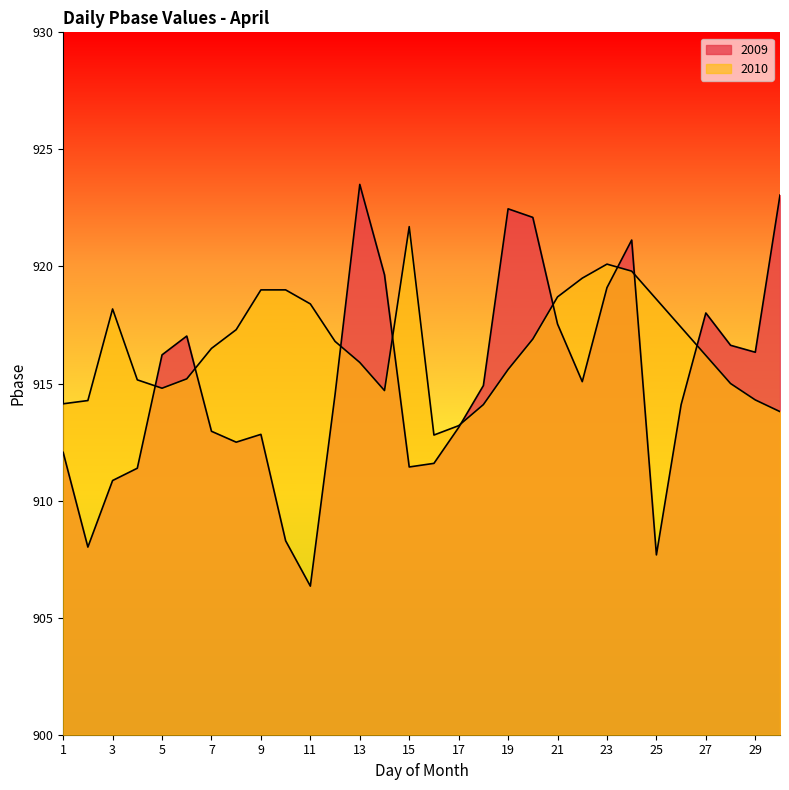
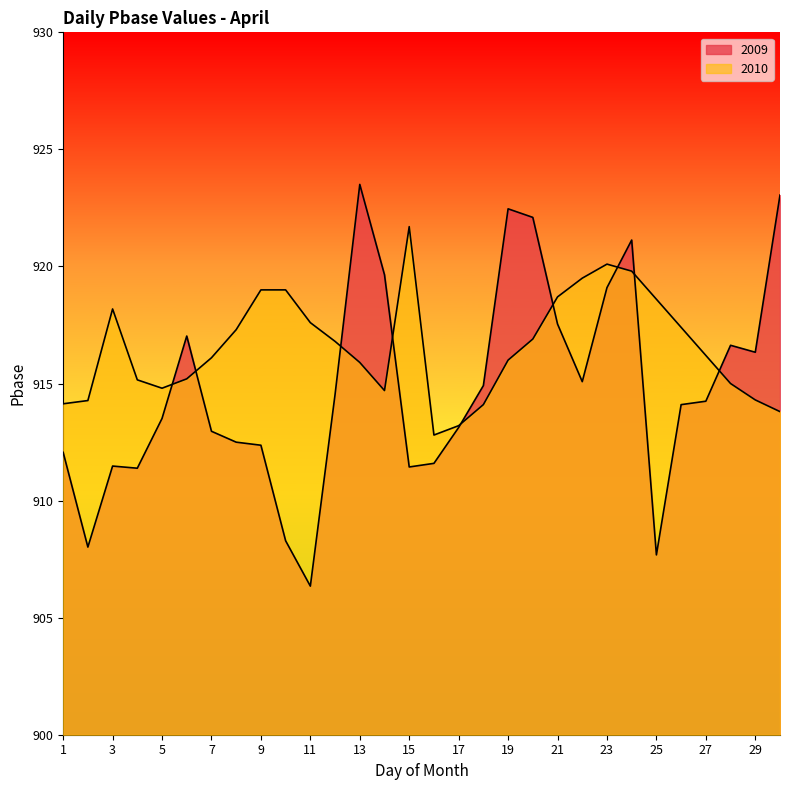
2009, 3: 910.9 -> 911.5
2009, 5: 916.2 -> 913.5
2010, 7: 916.5 -> 916.1
2009, 9: 912.8 -> 912.4
2010, 11: 918.4 -> 917.6
2010, 19: 915.6 -> 916.0
2009, 27: 918.0 -> 914.2
